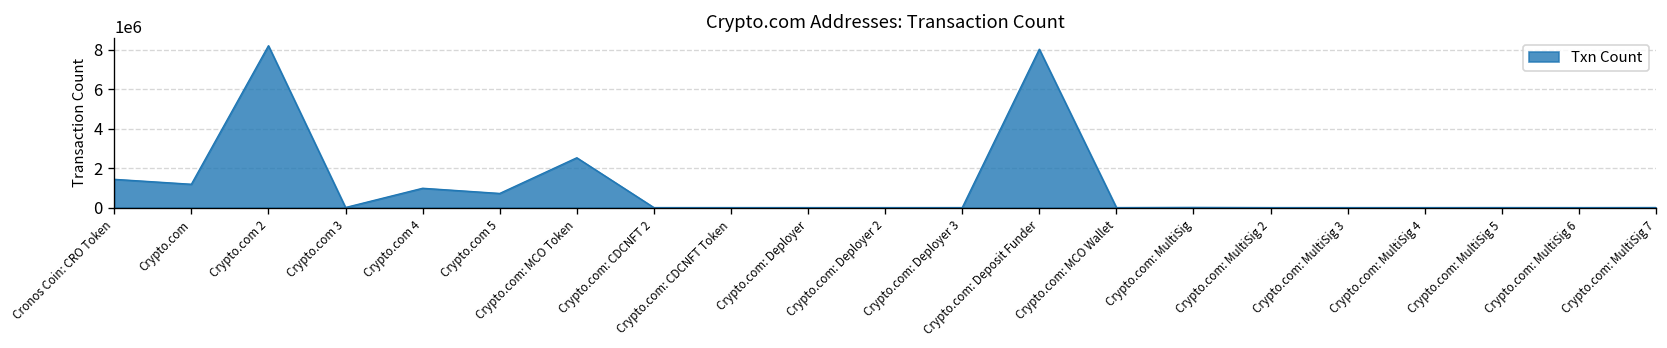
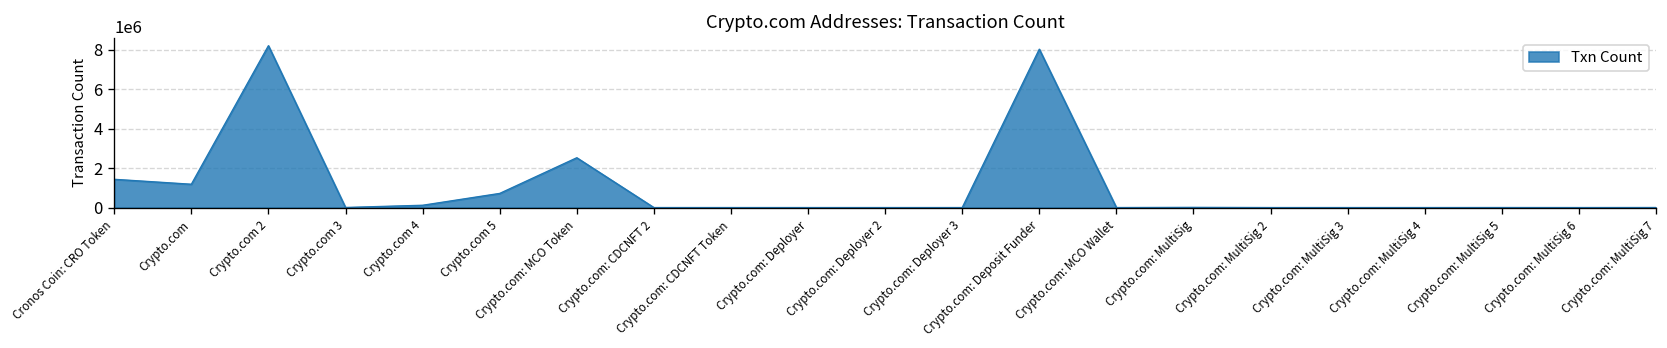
Crypto.com 4: 1000000 -> 100000
